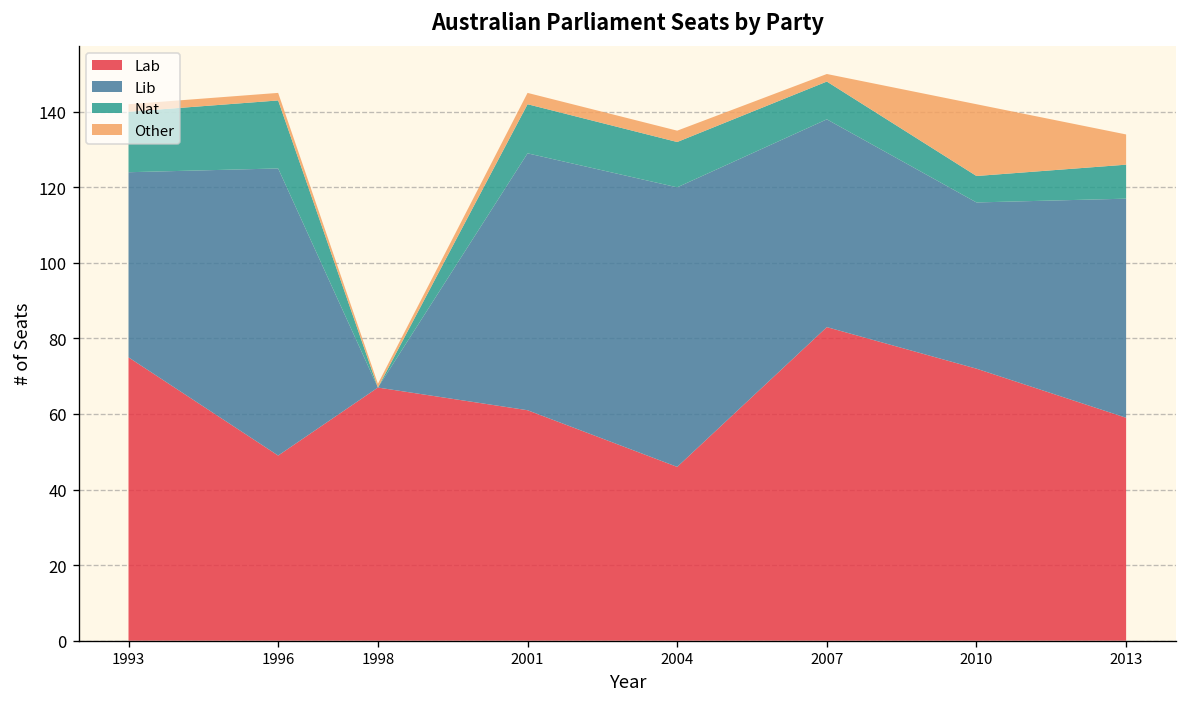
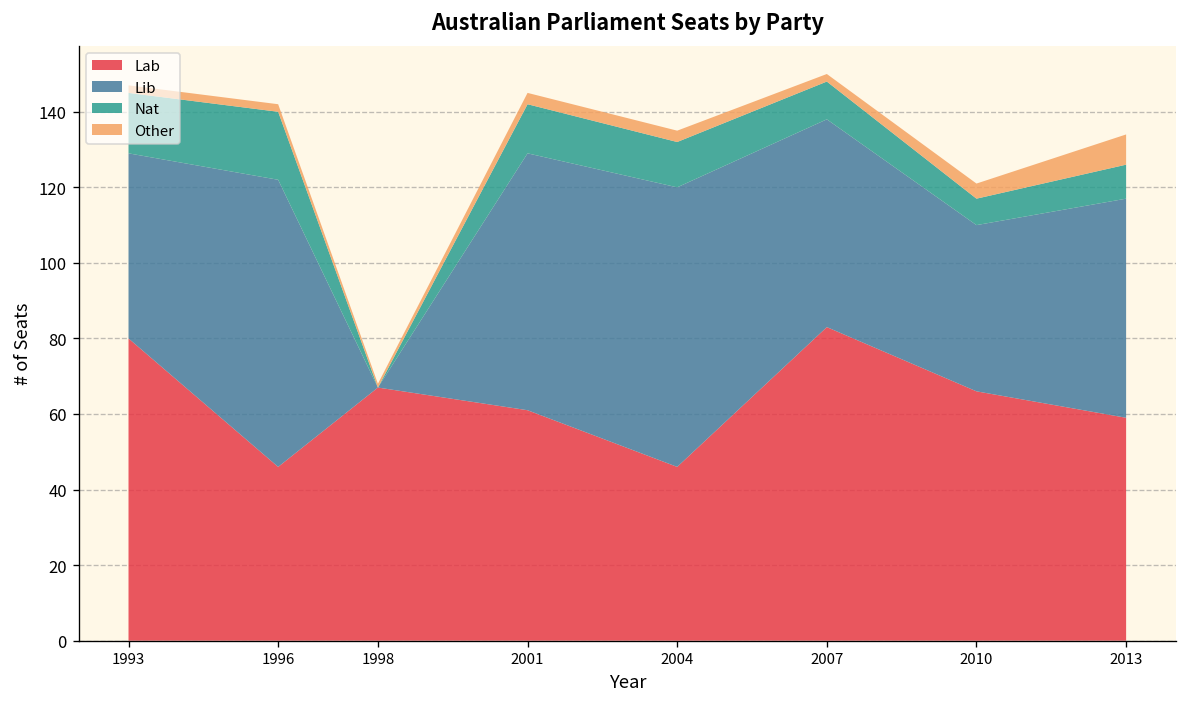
Lab, 1993: 75 -> 80
Lab, 1996: 49 -> 46
Lab, 2010: 72 -> 66
Other, 2010: 19 -> 4
